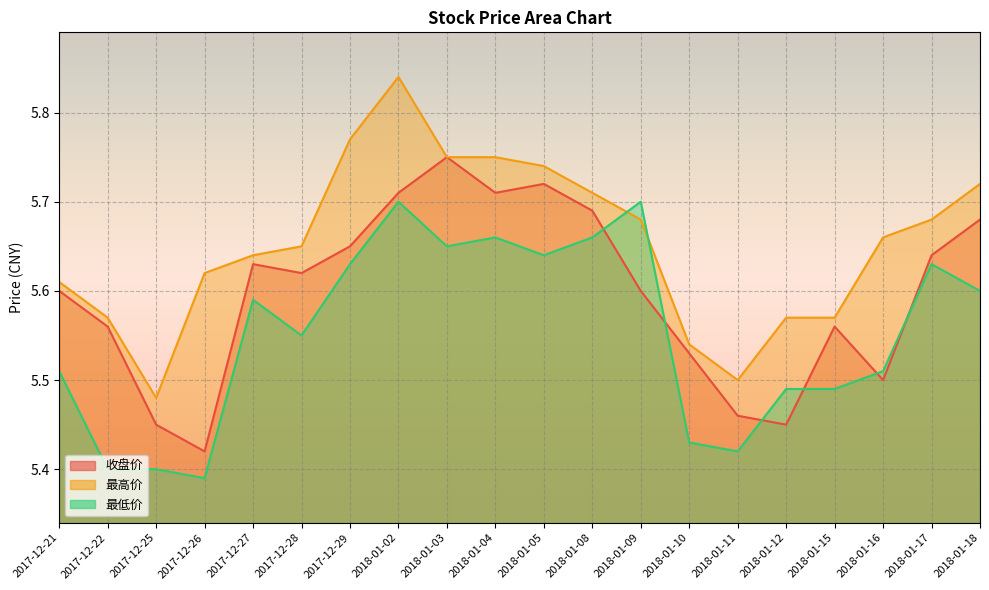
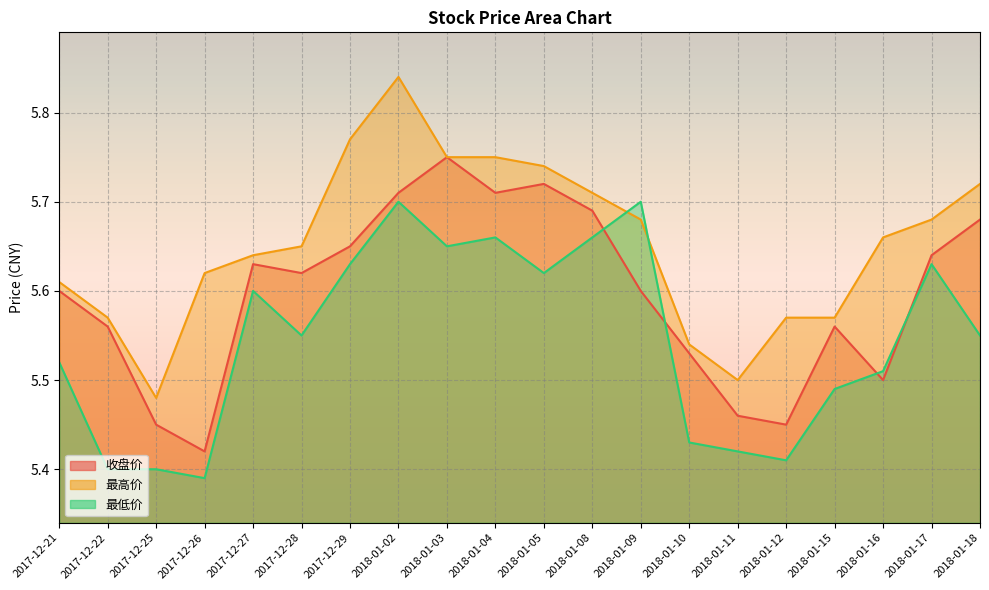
最低价, 2017-12-21: 5.51 -> 5.52
最低价, 2017-12-27: 5.59 -> 5.60
最低价, 2018-01-05: 5.64 -> 5.62
最低价, 2018-01-12: 5.49 -> 5.41
最低价, 2018-01-18: 5.60 -> 5.55
